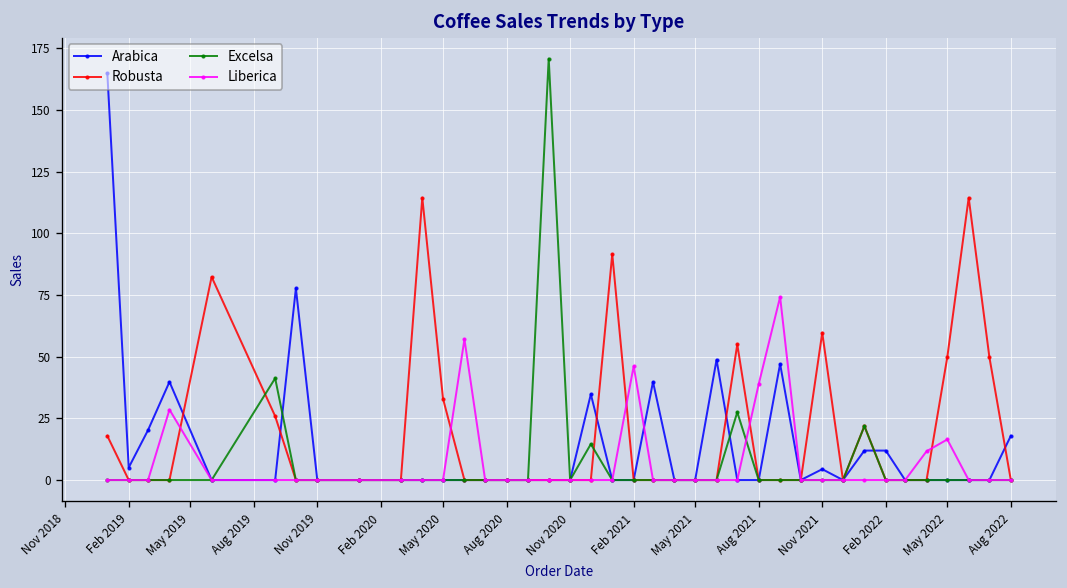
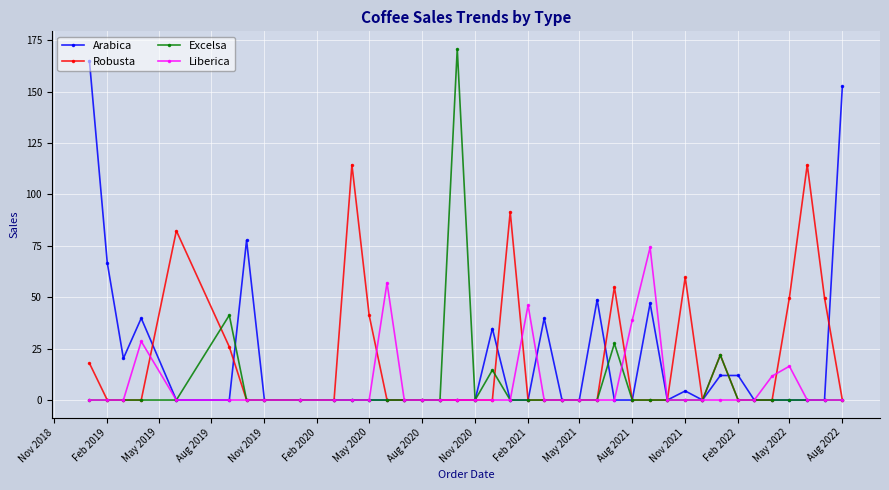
Arabica, Feb 2019: 5 -> 67
Robusta, May 2020: 33 -> 41
Arabica, Aug 2022: 18 -> 153
